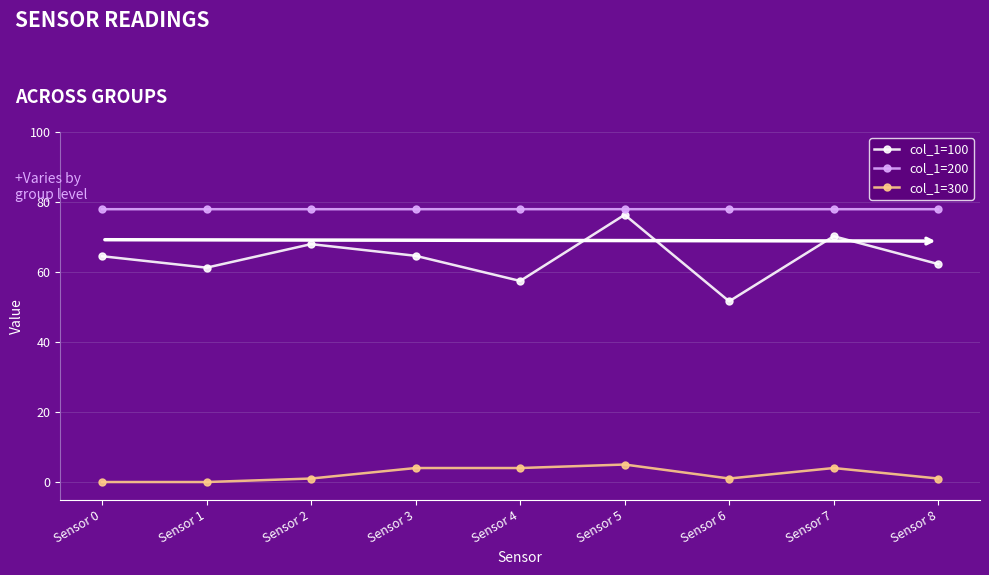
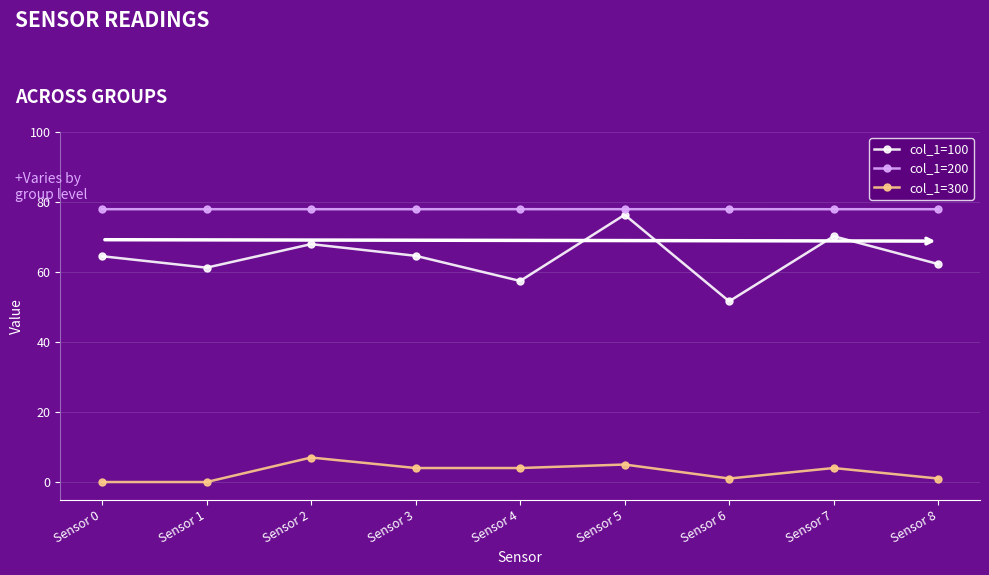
col_1=300, Sensor 2: 1 -> 7
